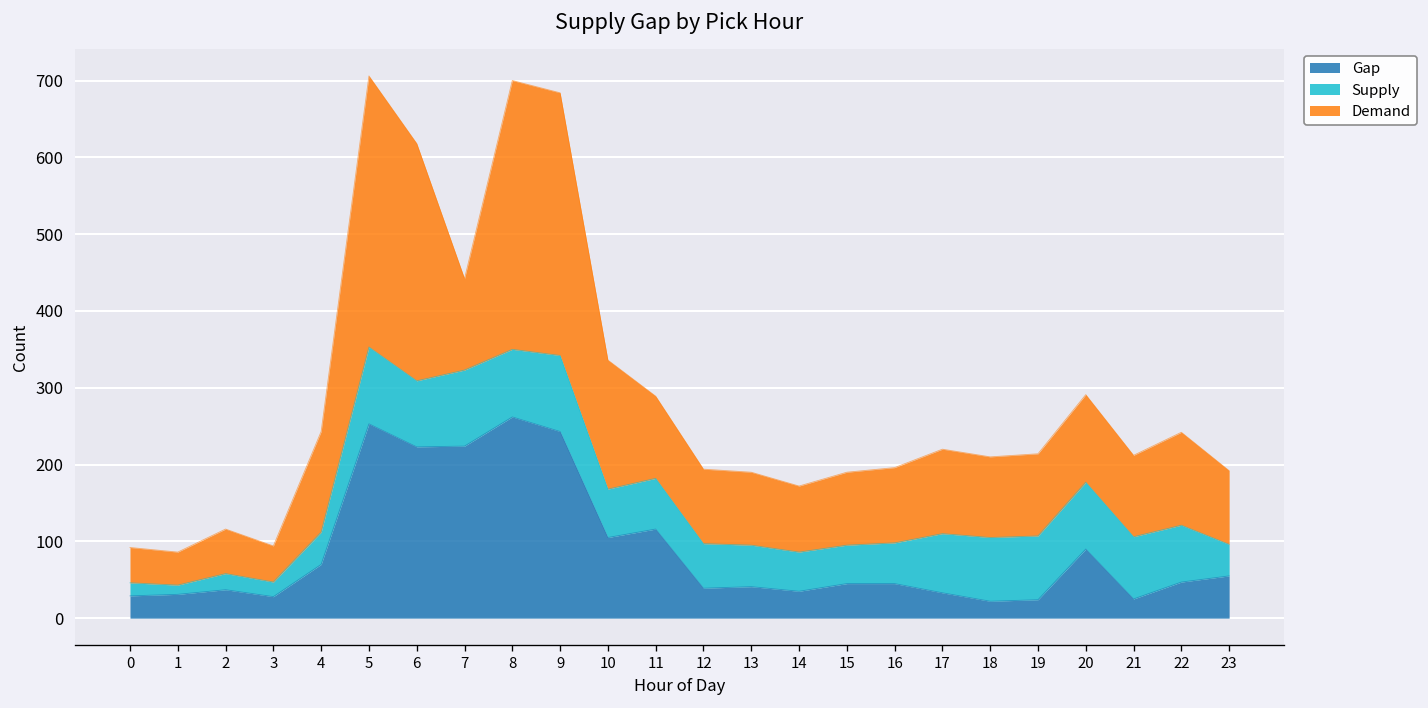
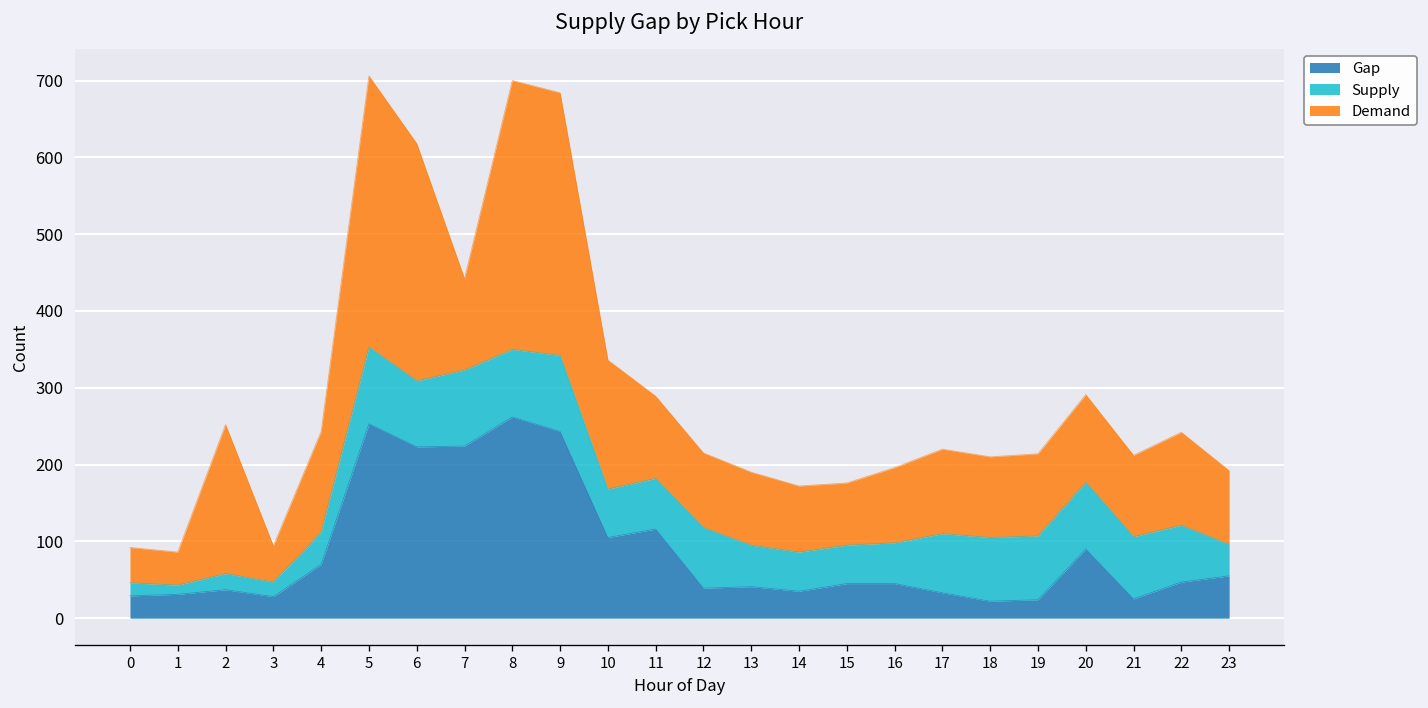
Demand, 2: 60 -> 190
Supply, 12: 60 -> 80
Demand, 15: 100 -> 80
